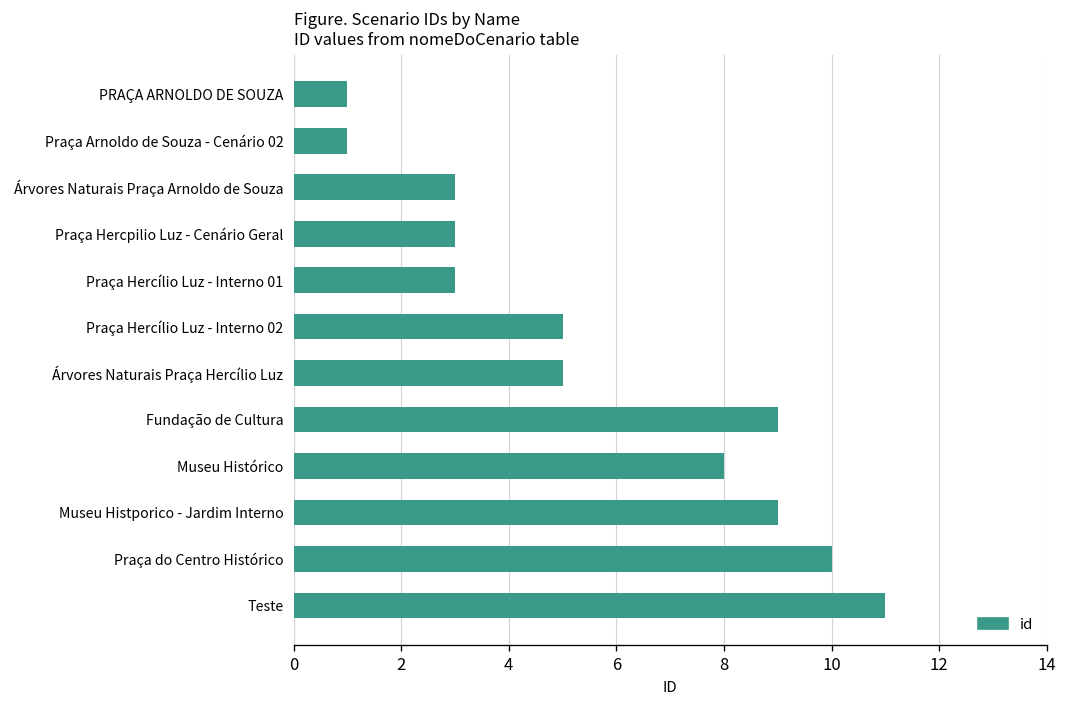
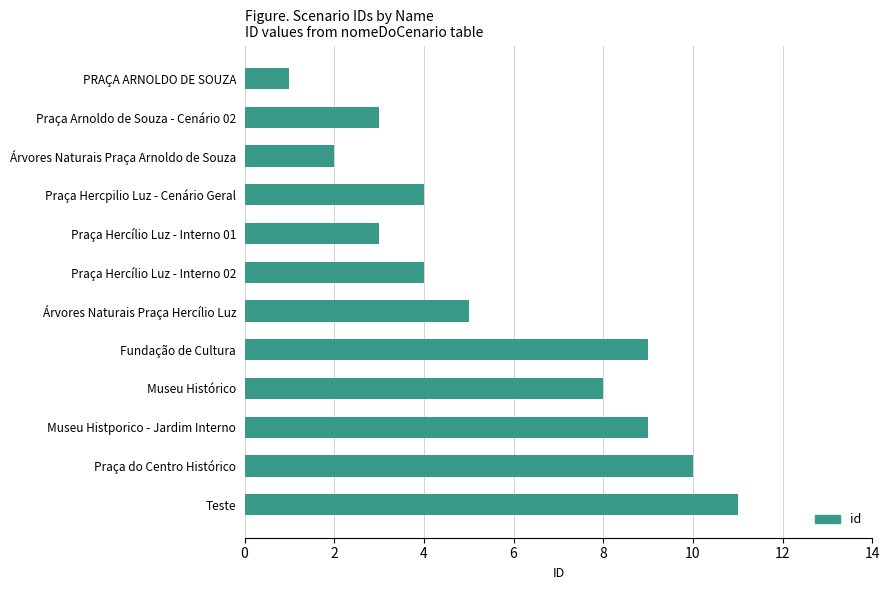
Praça Arnoldo de Souza - Cenário 02: 1 -> 3
Árvores Naturais Praça Arnoldo de Souza: 3 -> 2
Praça Hercpilio Luz - Cenário Geral: 3 -> 4
Praça Hercílio Luz - Interno 02: 5 -> 4
